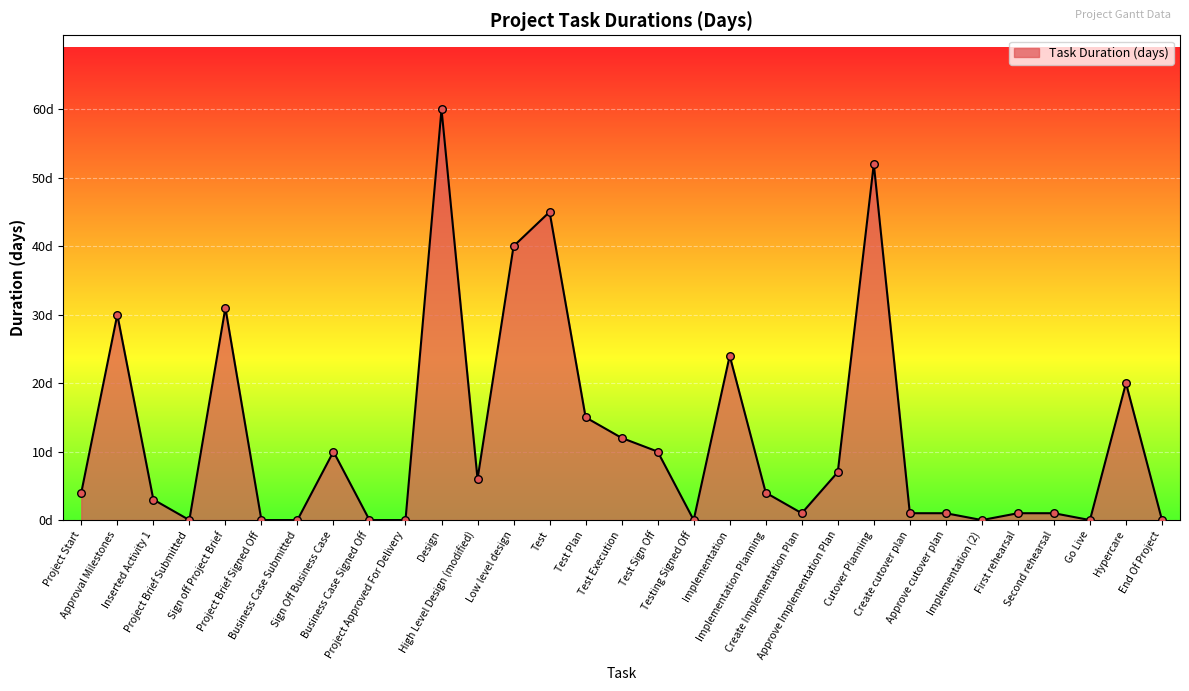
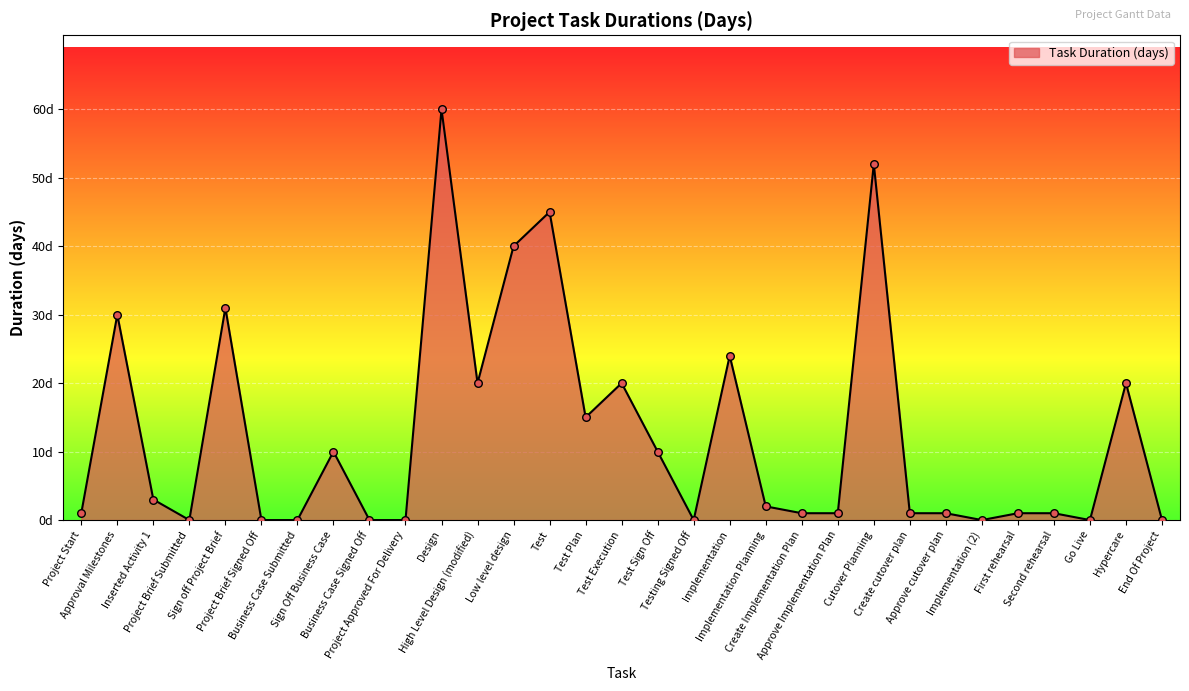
Project Start: 4d -> 1d
High Level Design (modified): 6d -> 20d
Test Execution: 12d -> 20d
Implementation Planning: 4d -> 2d
Approve Implementation Plan: 7d -> 1d
